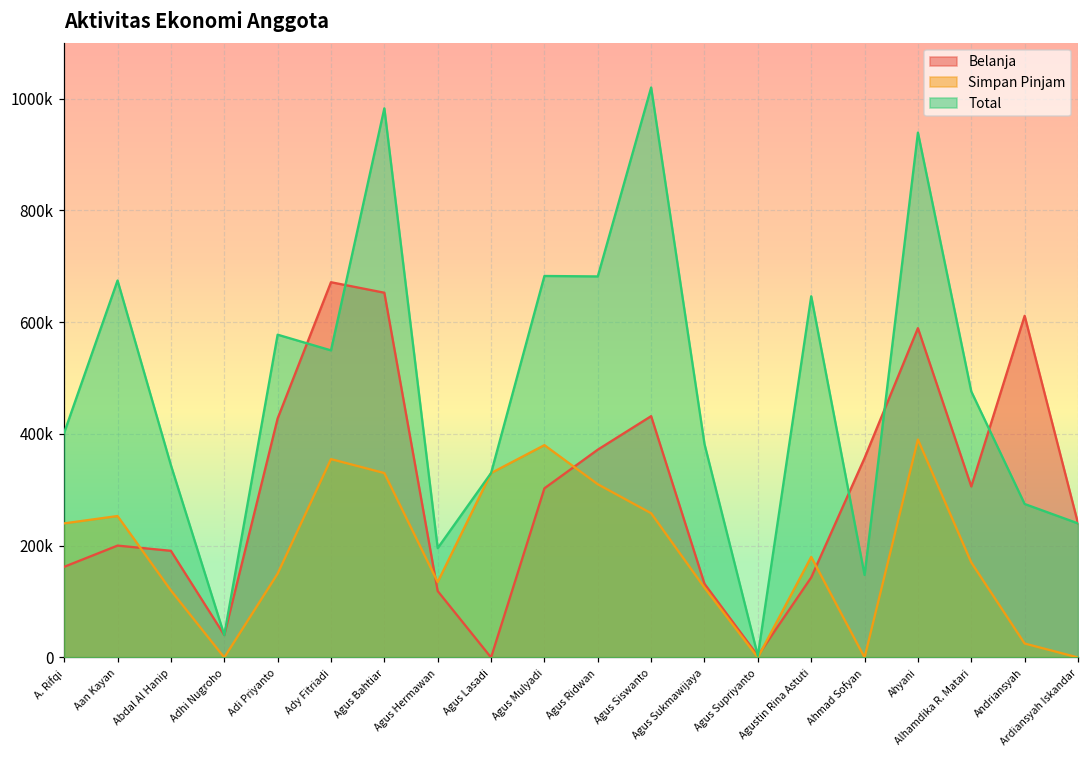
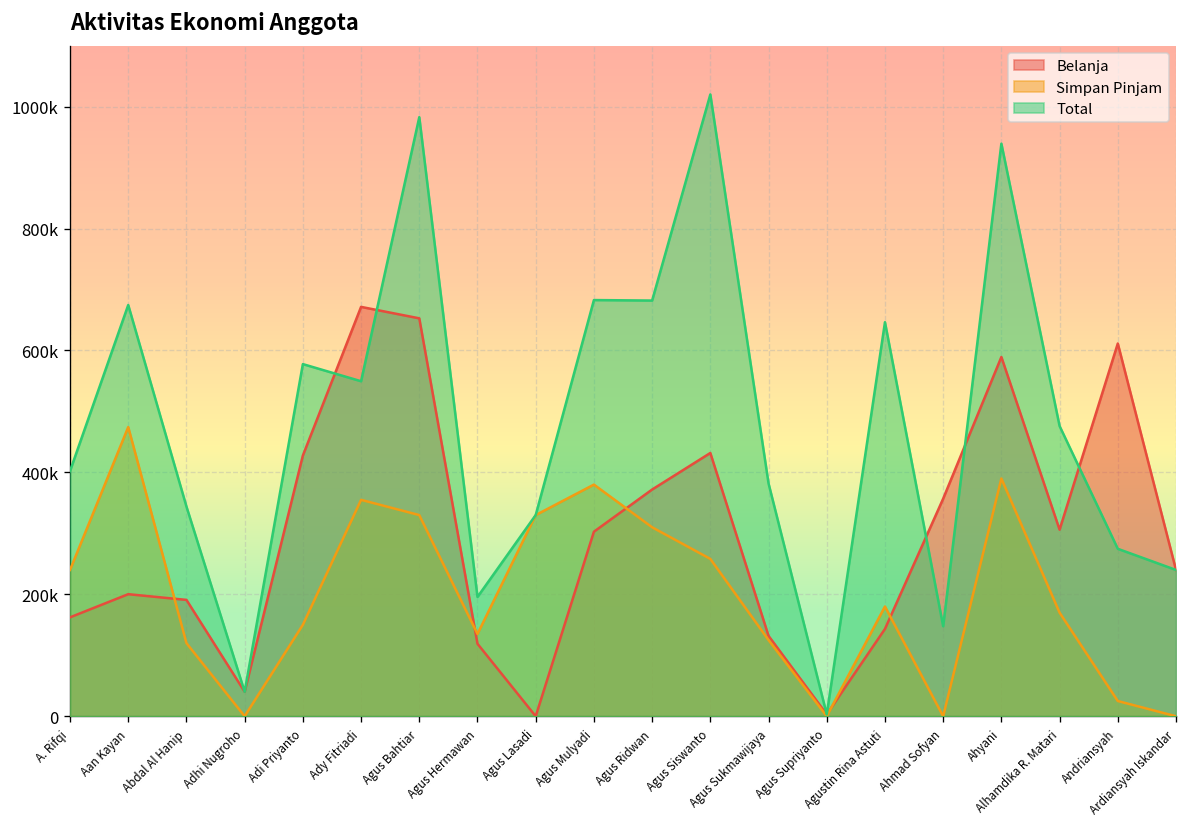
Simpan Pinjam, Aan Kayan: 250000 -> 470000
